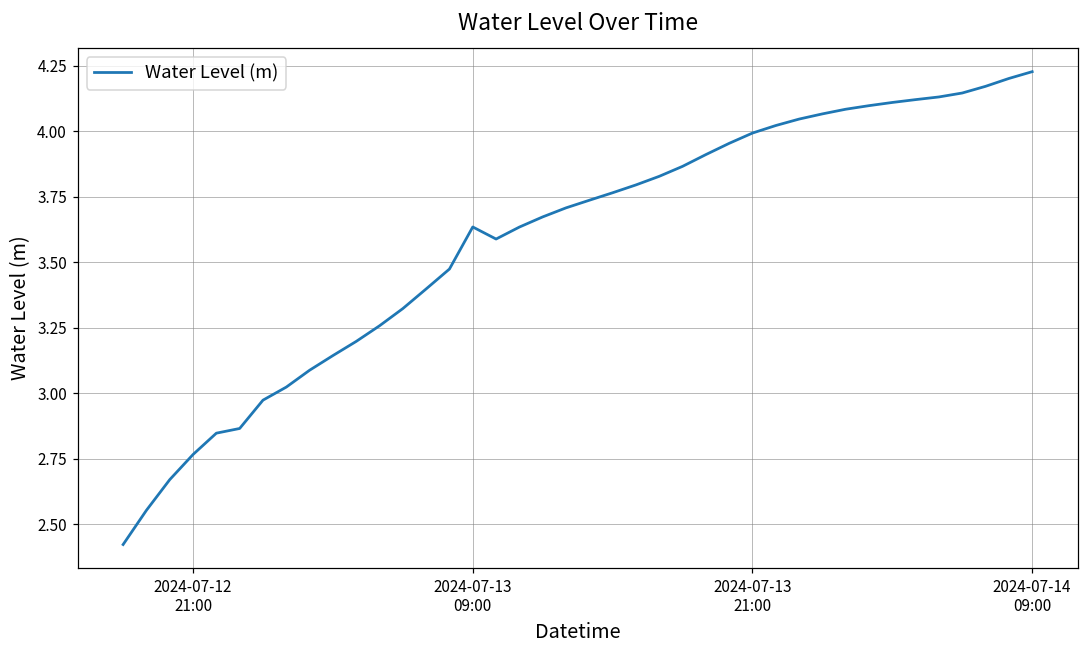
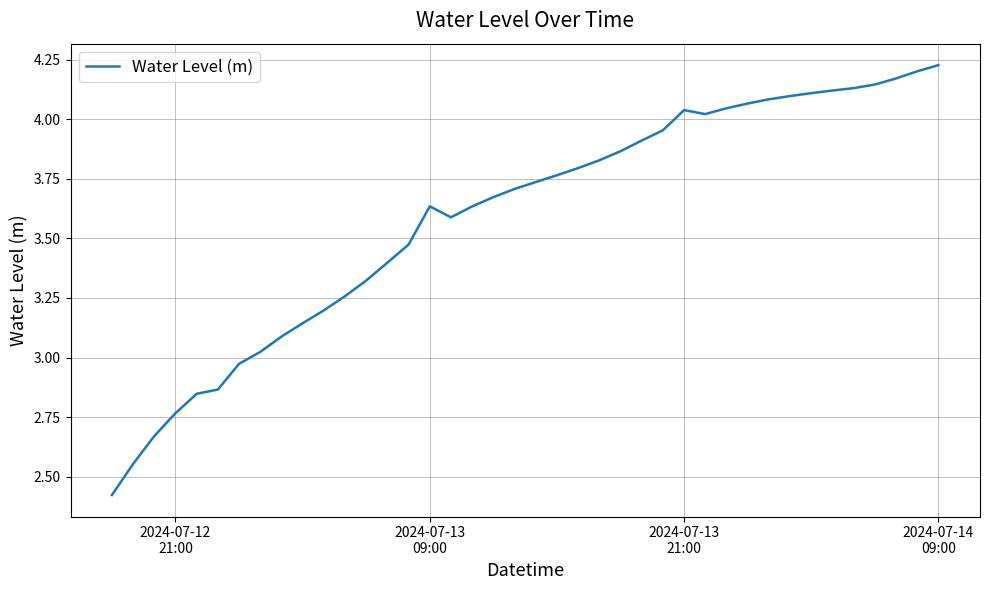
2024-07-13 21:00: 3.99 -> 4.04
